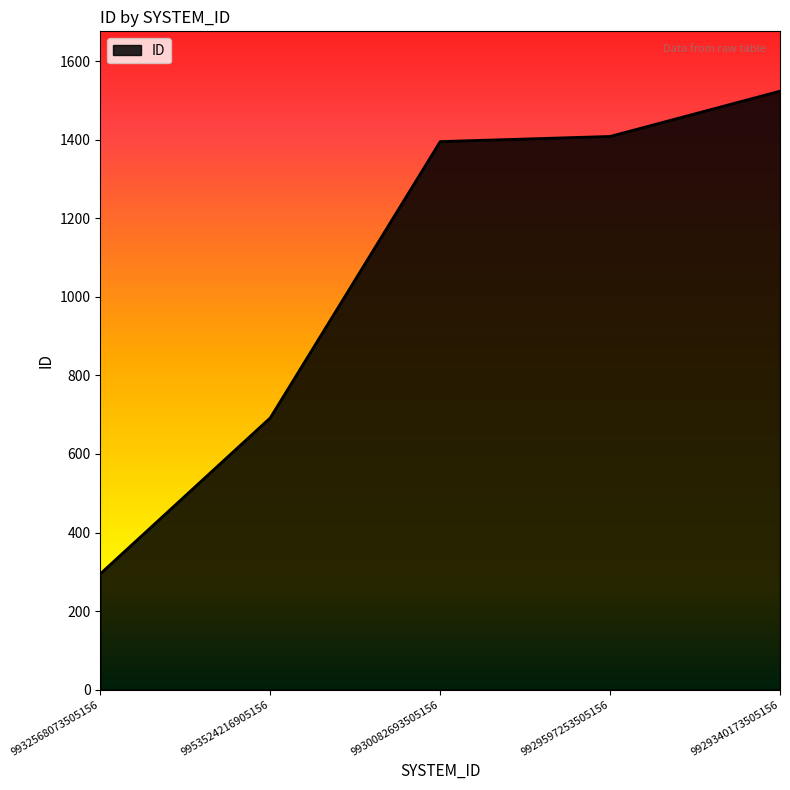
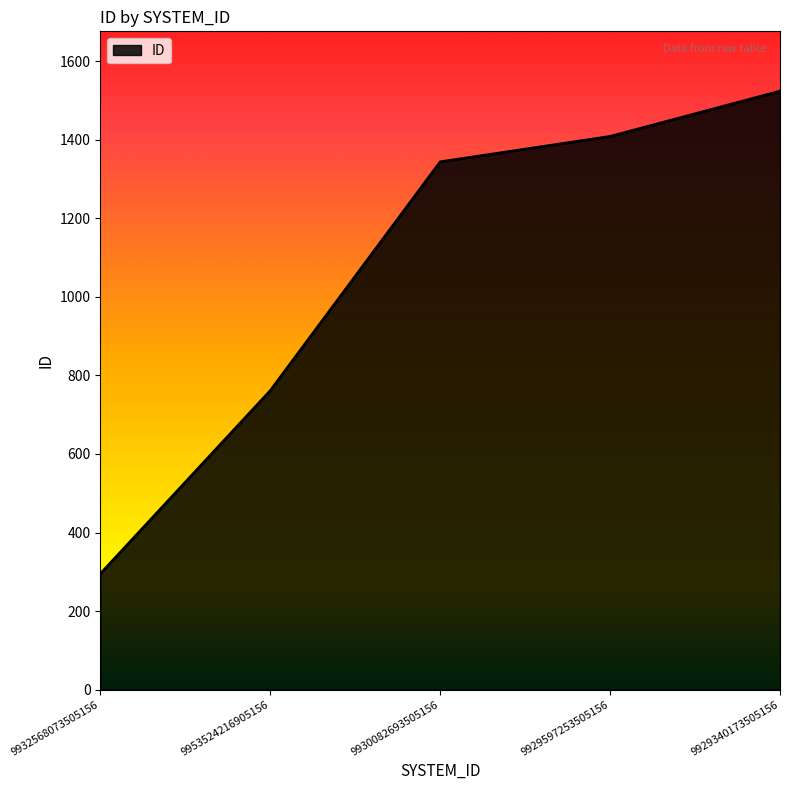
9953524216905156: 690 -> 760
9930082693505156: 1400 -> 1340
